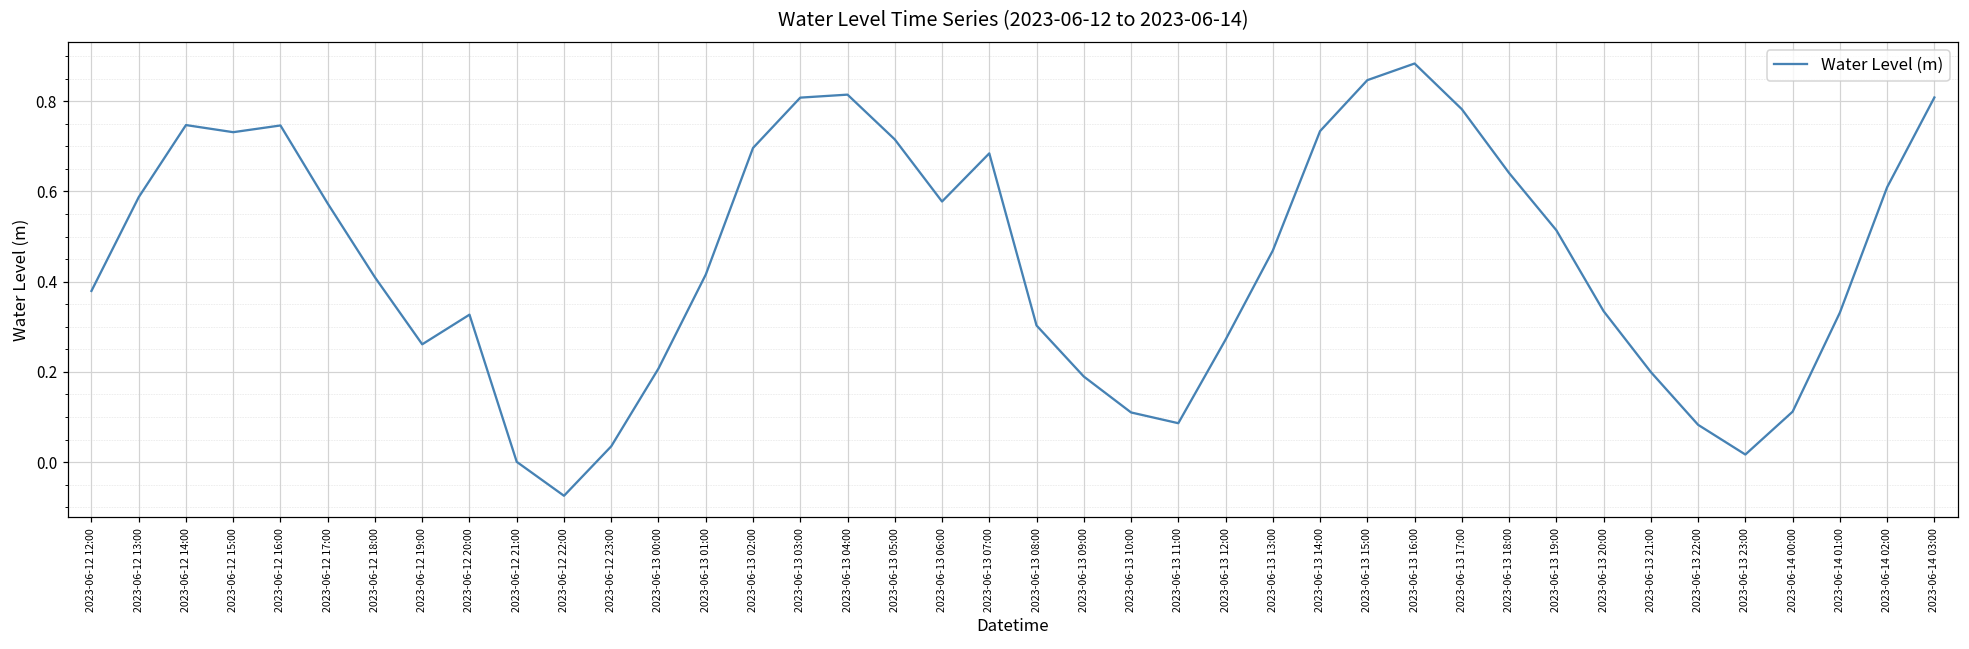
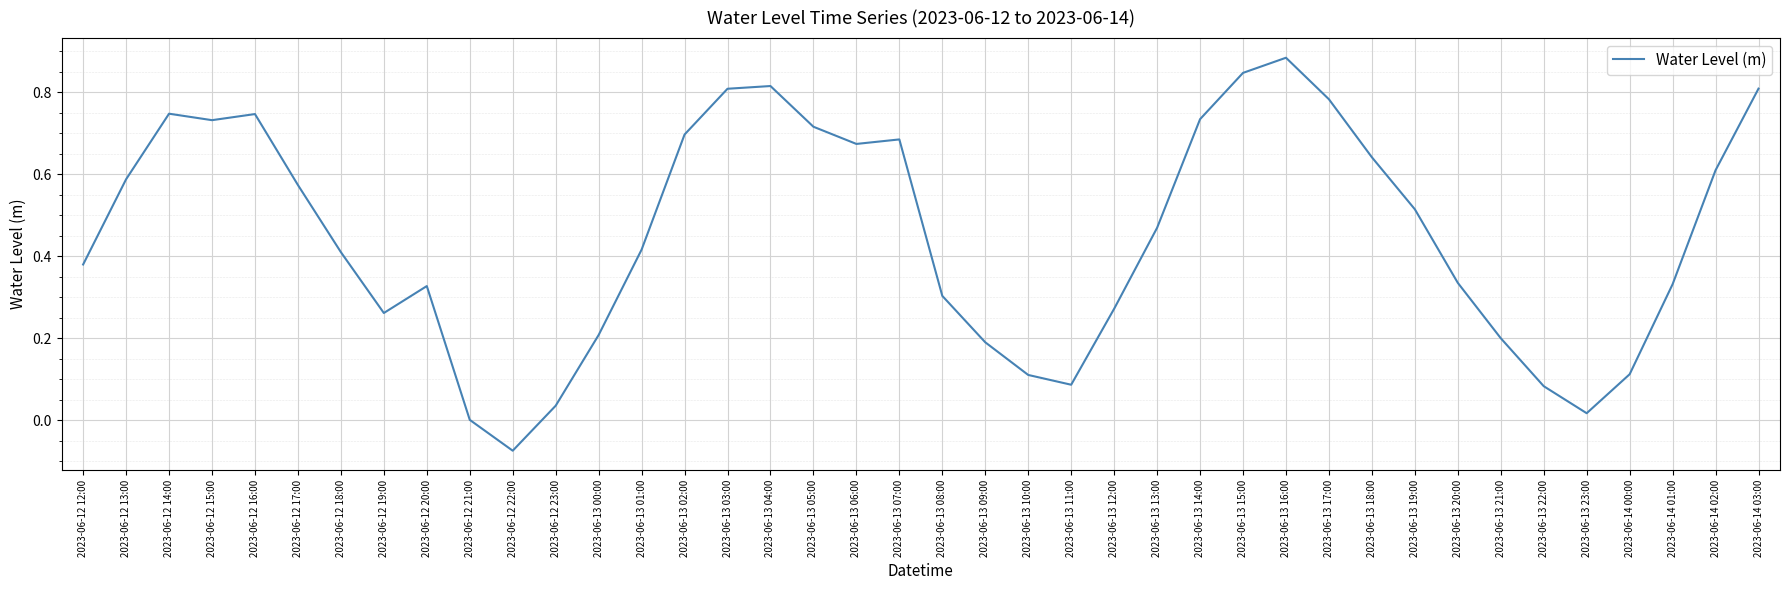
2023-06-13 06:00: 0.58 -> 0.67
